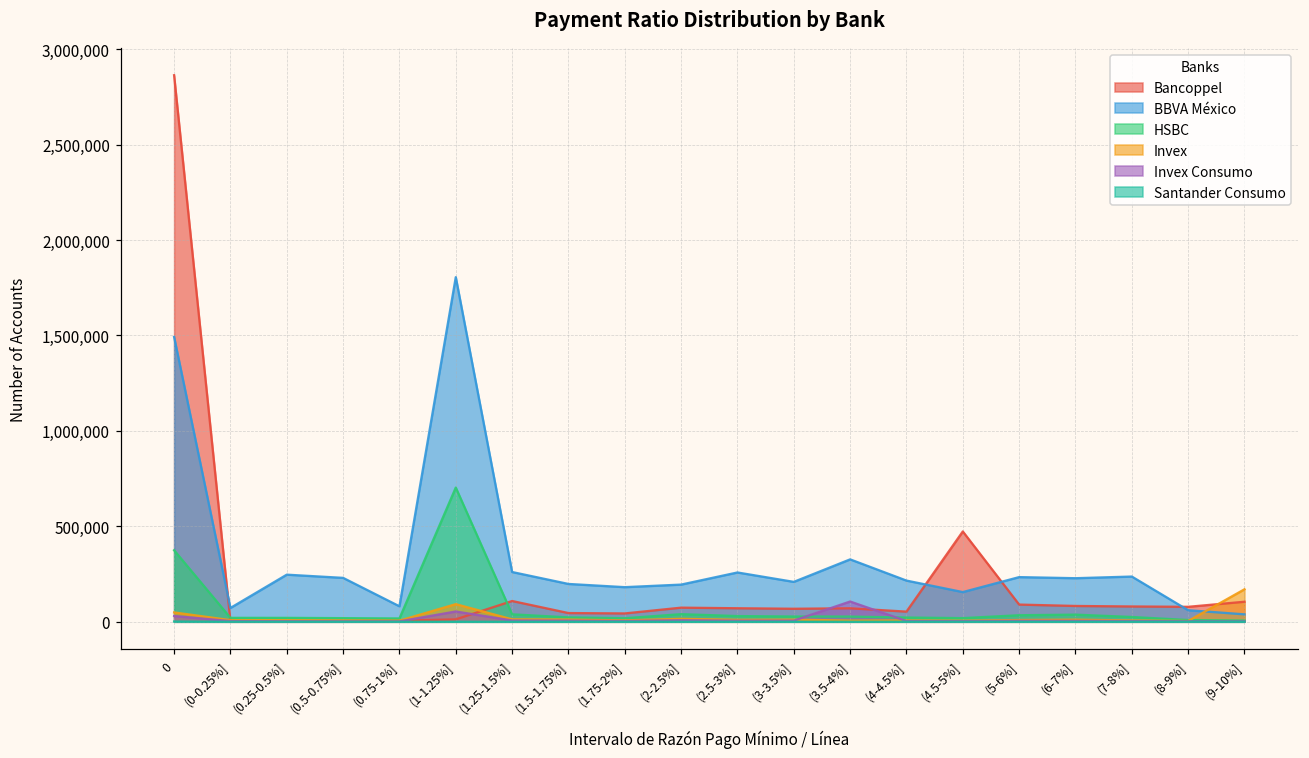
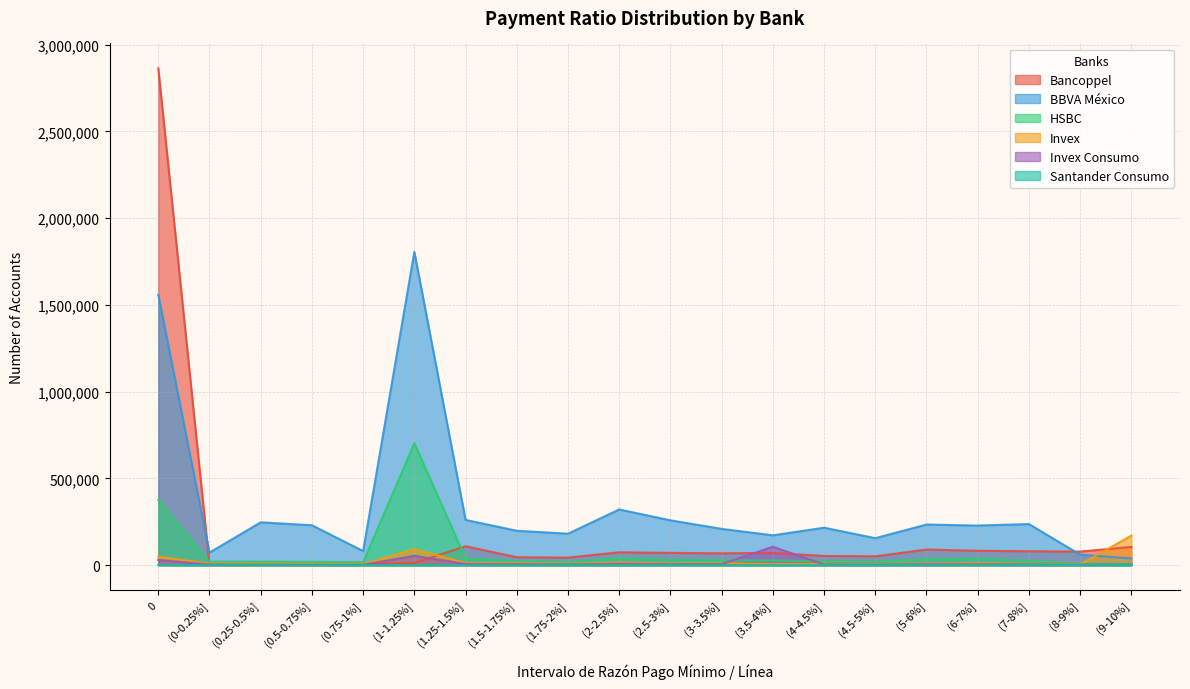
BBVA México, 0: 1,490,000 -> 1,560,000
BBVA México, (2-2.5%]: 190,000 -> 320,000
BBVA México, (3.5-4%]: 330,000 -> 170,000
Bancoppel, (4.5-5%]: 470,000 -> 50,000
